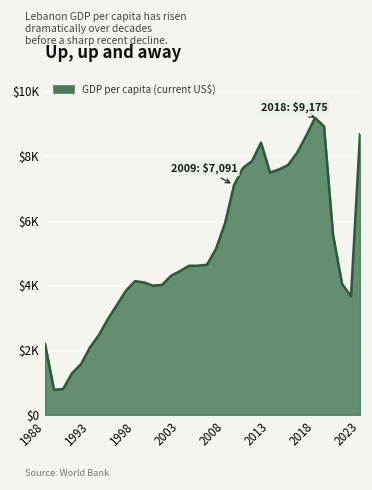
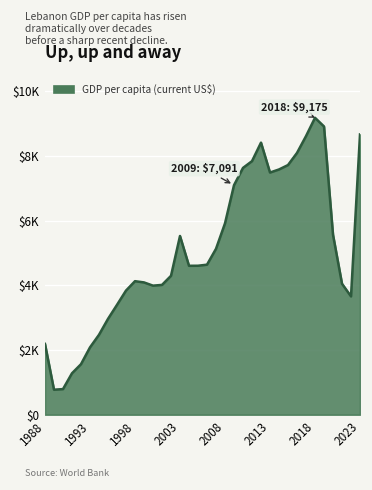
2003: $4400 -> $5500
